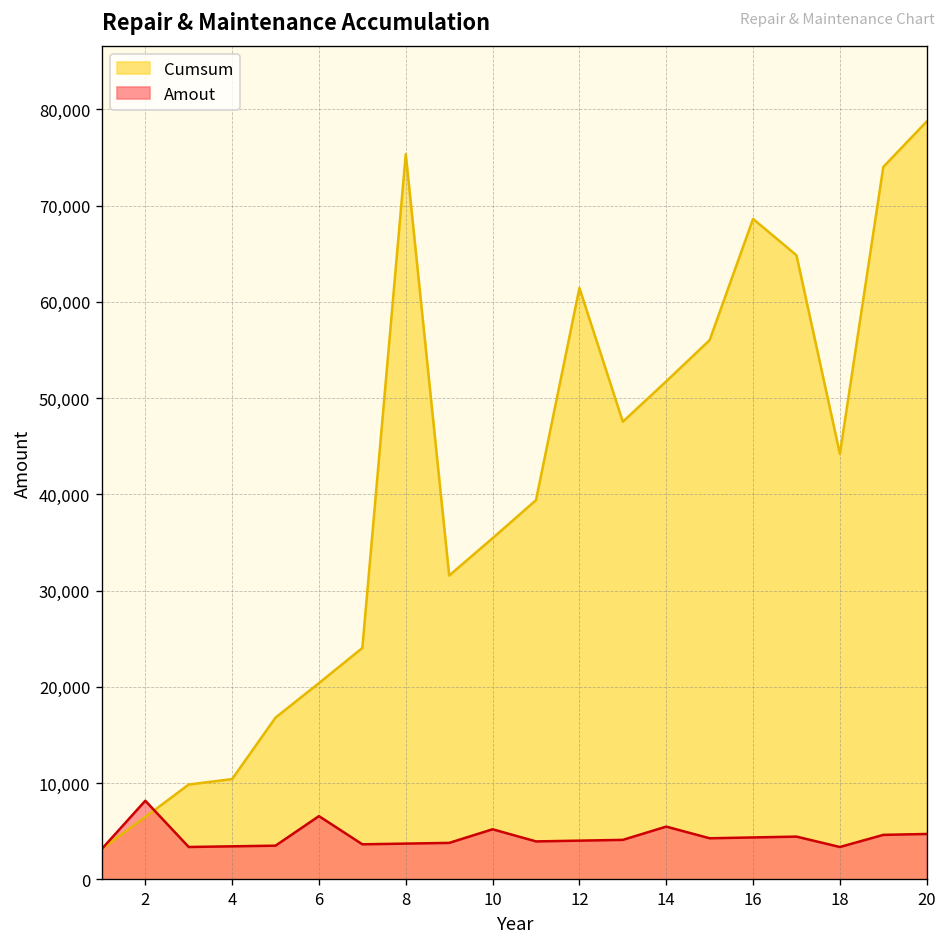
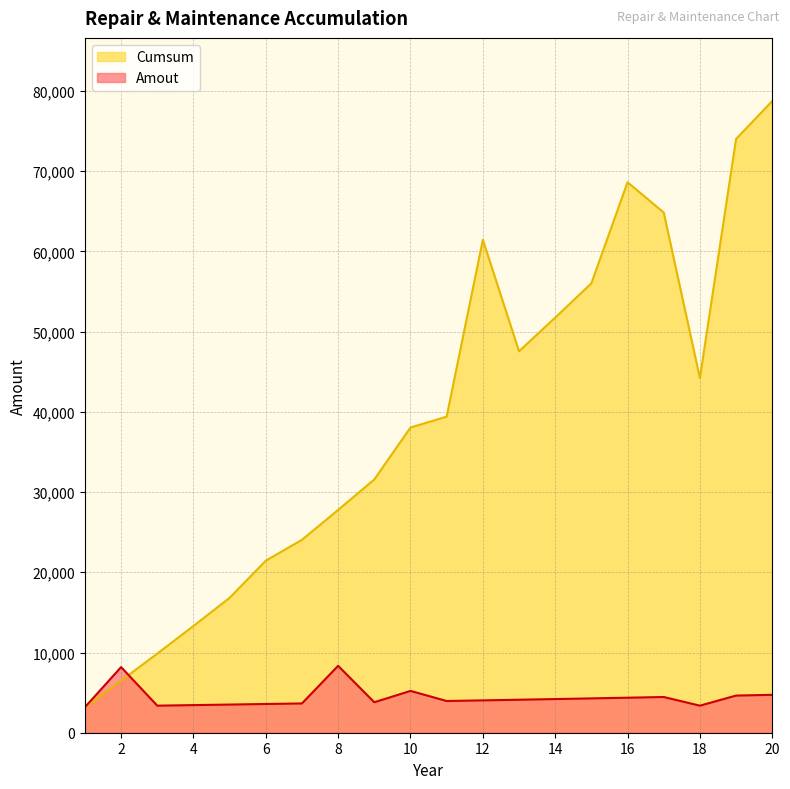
Cumsum, 4: 10,000 -> 13,000
Cumsum, 6: 20,000 -> 21,000
Amout, 6: 7,000 -> 4,000
Cumsum, 8: 75,000 -> 28,000
Amout, 8: 4,000 -> 8,000
Cumsum, 10: 35,000 -> 38,000
Amout, 14: 5,000 -> 4,000
